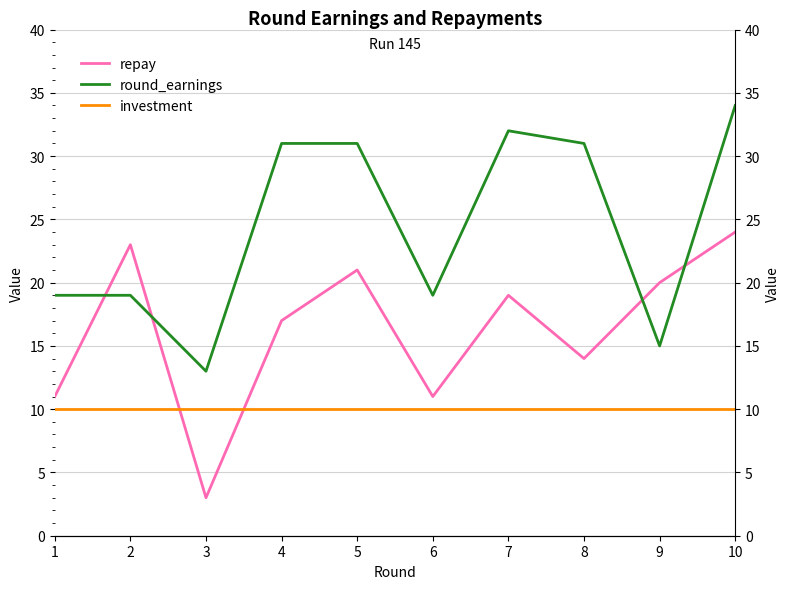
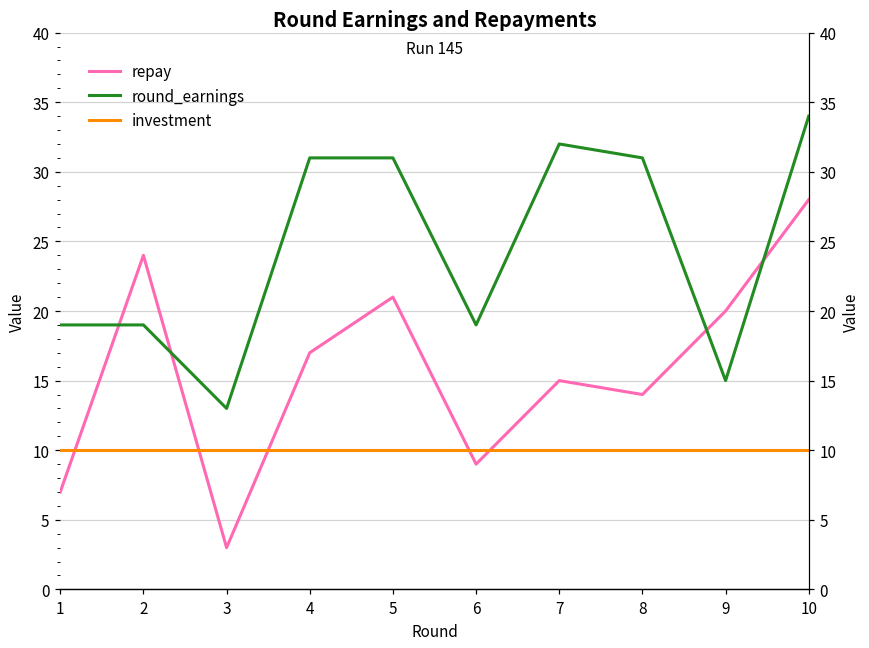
repay, 1: 11 -> 7
repay, 2: 23 -> 24
repay, 6: 11 -> 9
repay, 7: 19 -> 15
repay, 10: 24 -> 28
